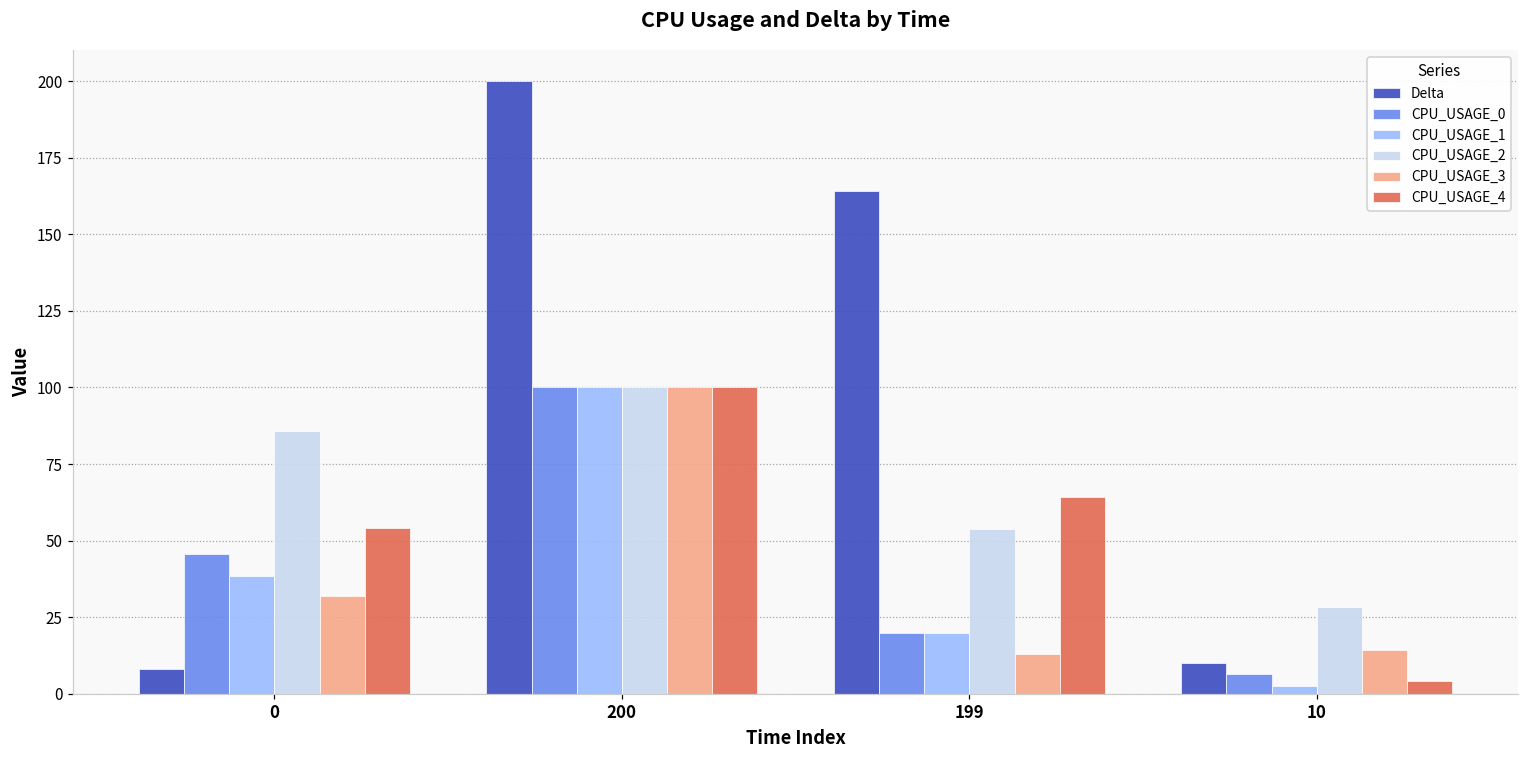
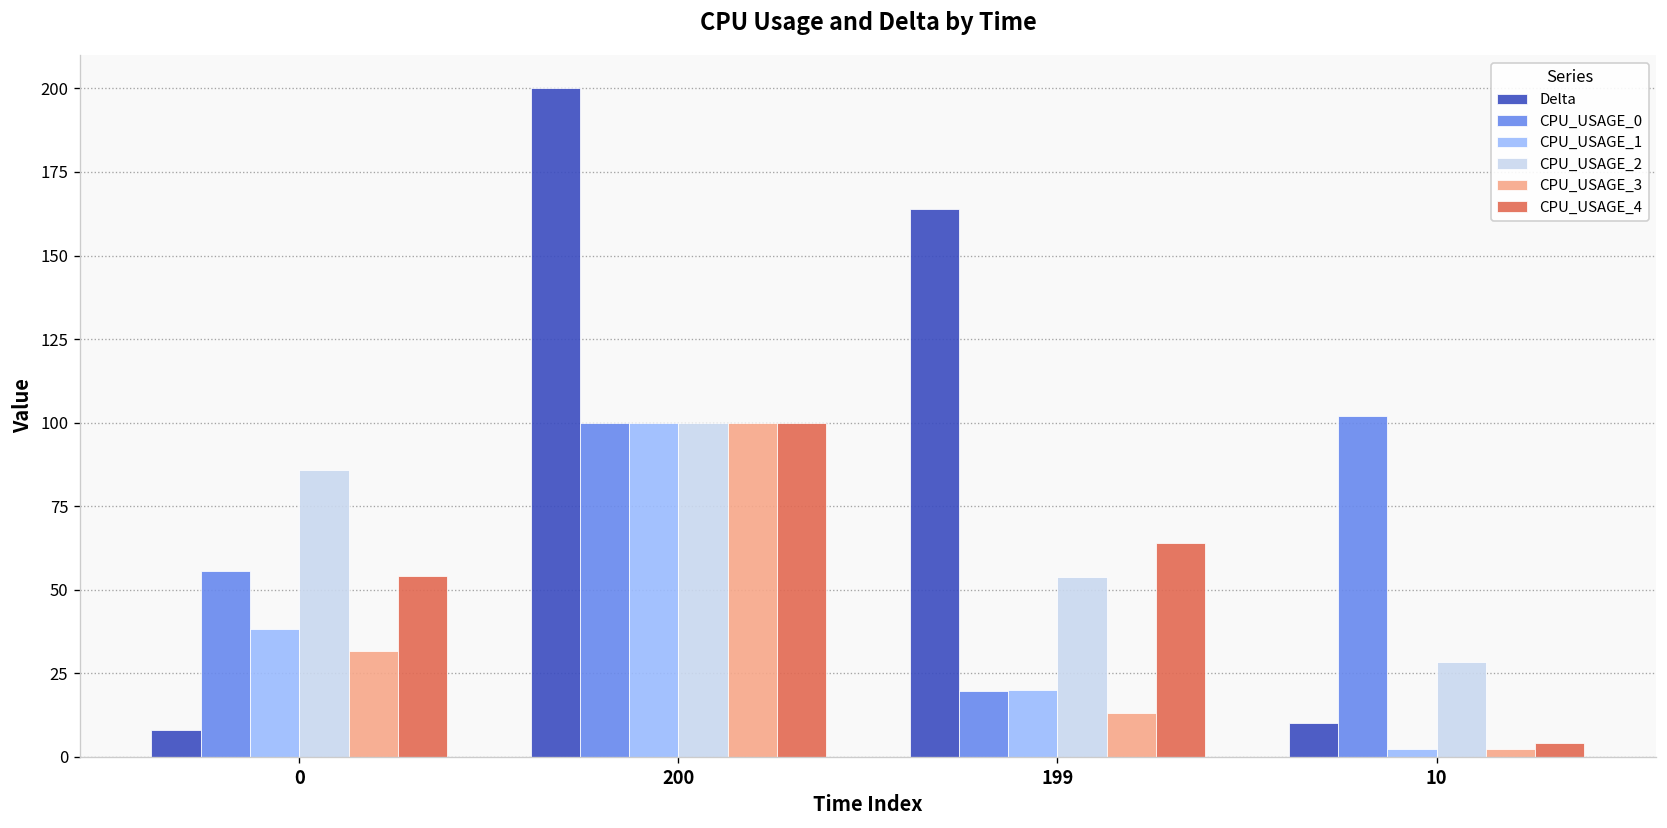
CPU_USAGE_0, 0: 46 -> 56
CPU_USAGE_0, 10: 6 -> 102
CPU_USAGE_3, 10: 14 -> 2
